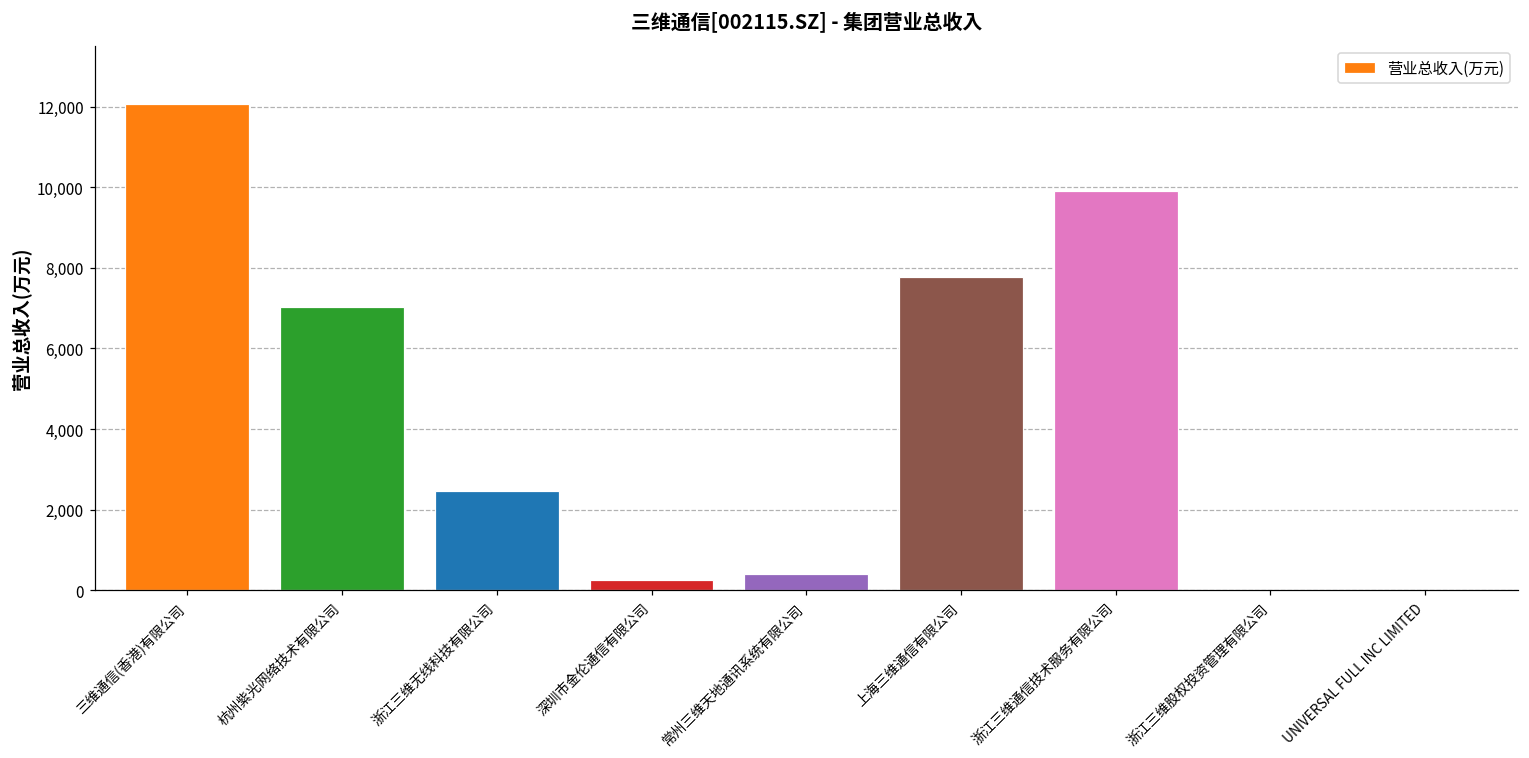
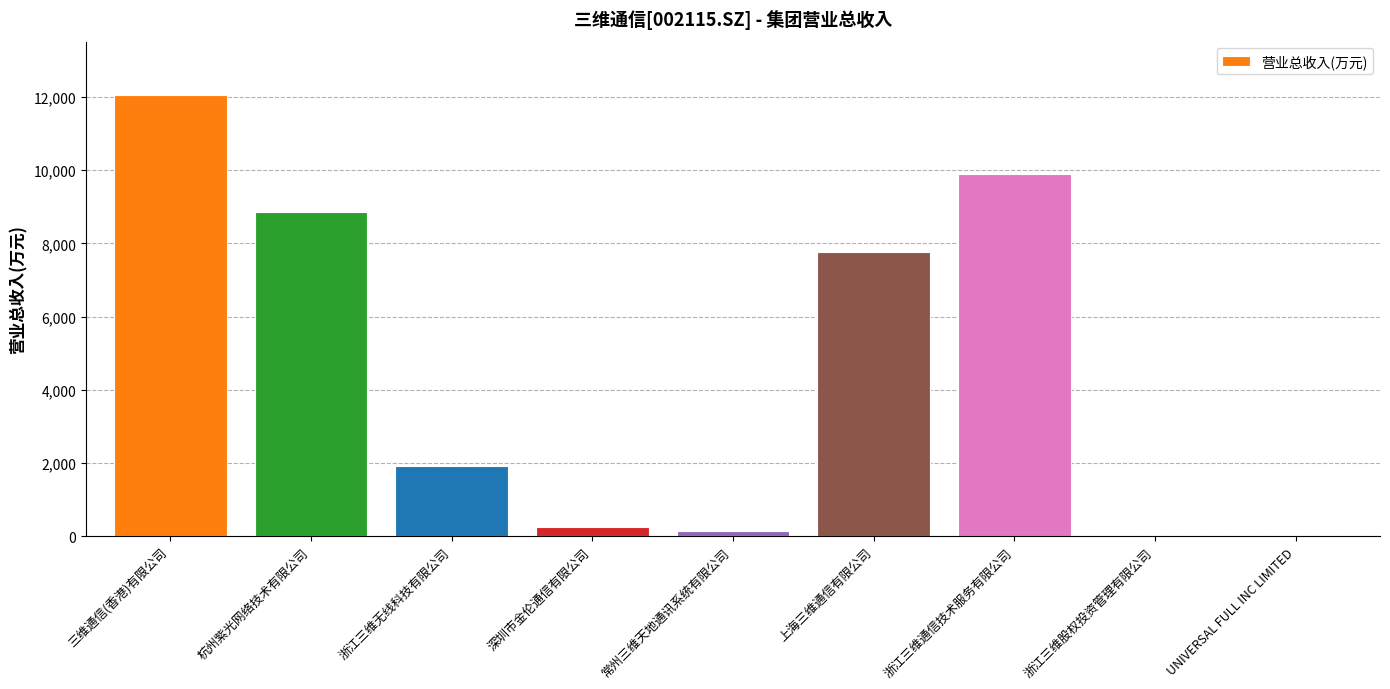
杭州紫光网络技术有限公司: 7,000 -> 8,900
浙江三维无线科技有限公司: 2,500 -> 1,900
常州三维天地通讯系统有限公司: 400 -> 100
